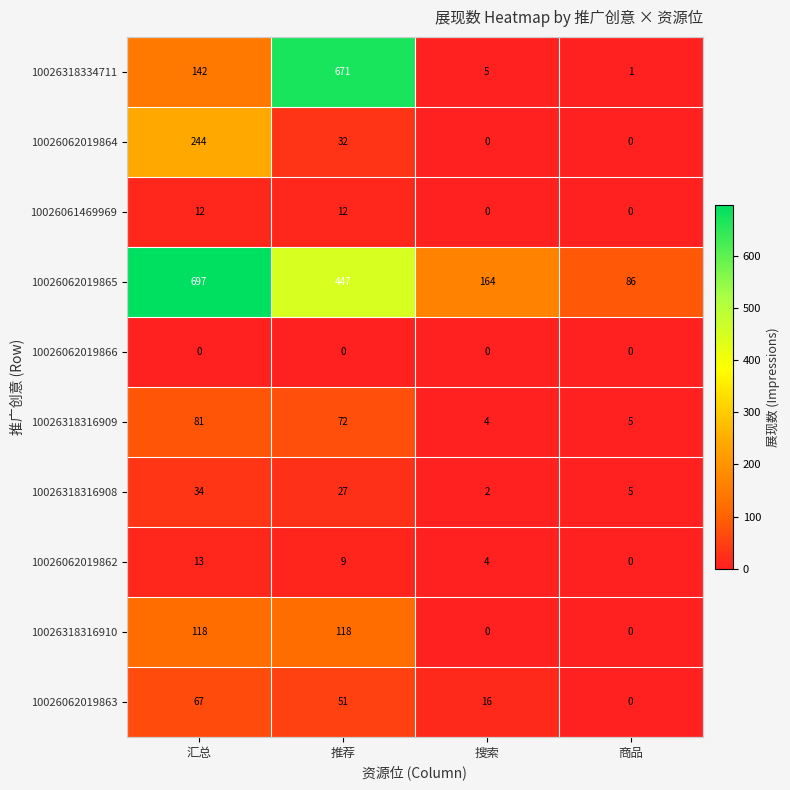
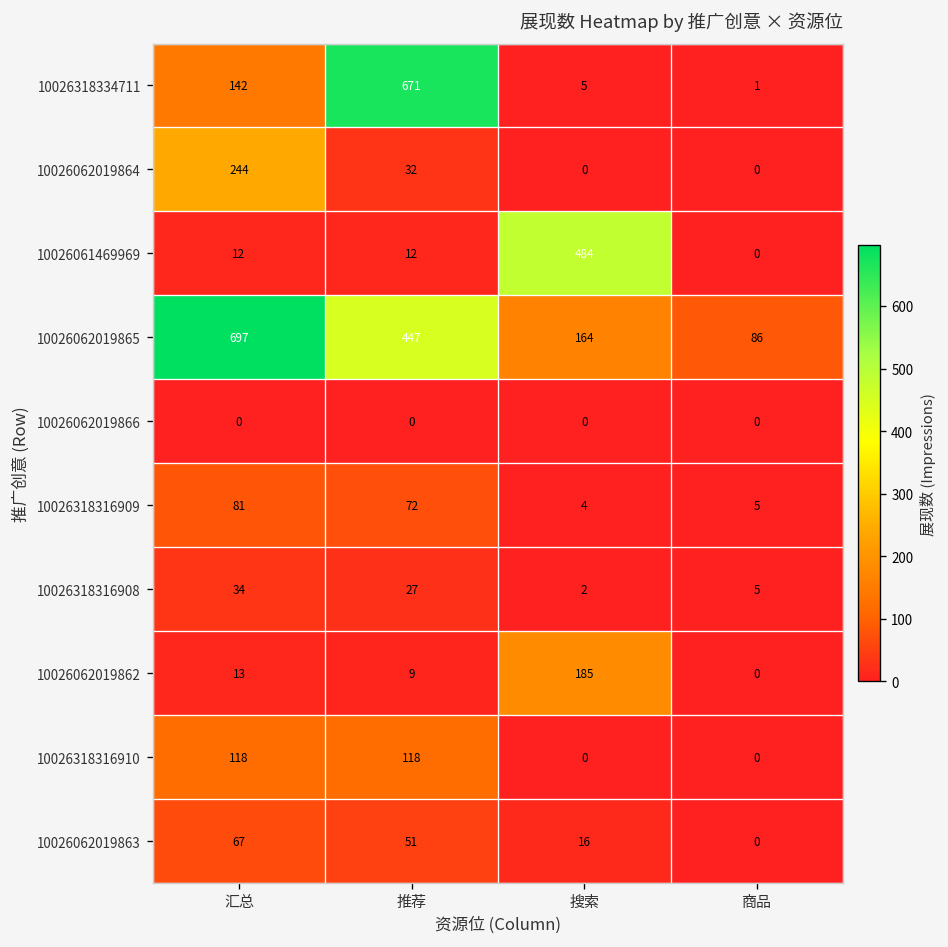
10026061469969, 搜索: 0 -> 484
10026062019862, 搜索: 4 -> 185
